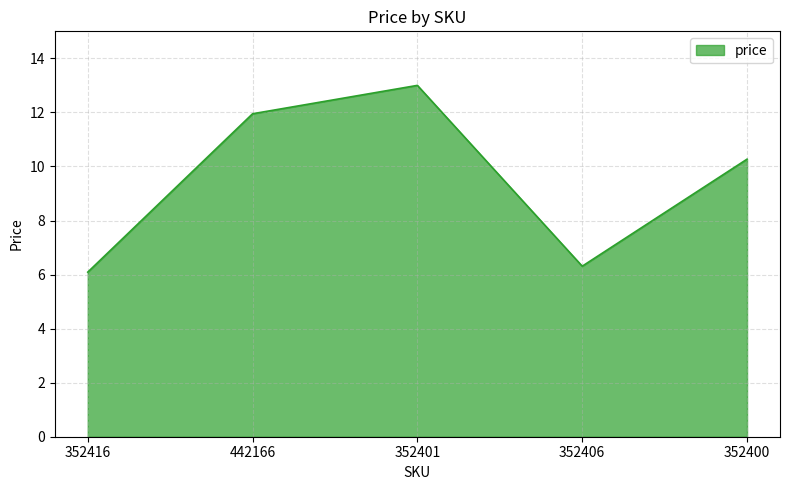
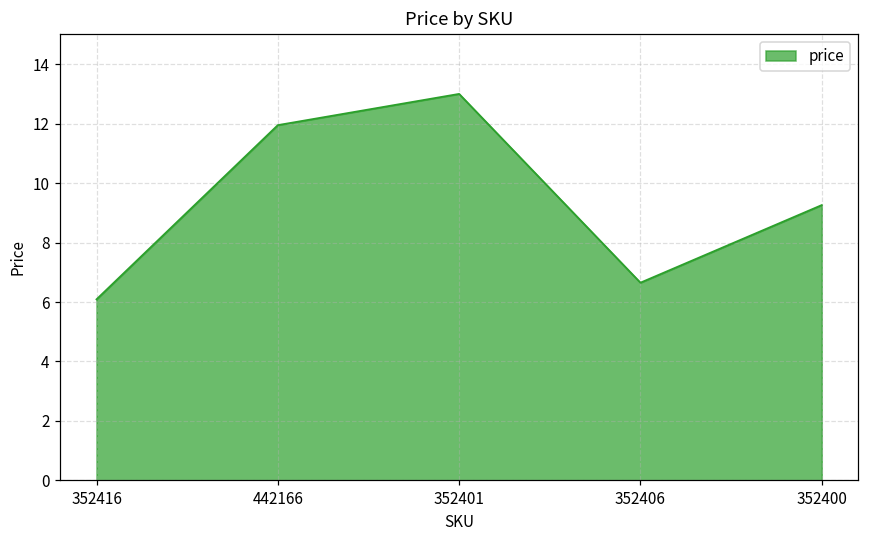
352406: 6.3 -> 6.7
352400: 10.3 -> 9.3
